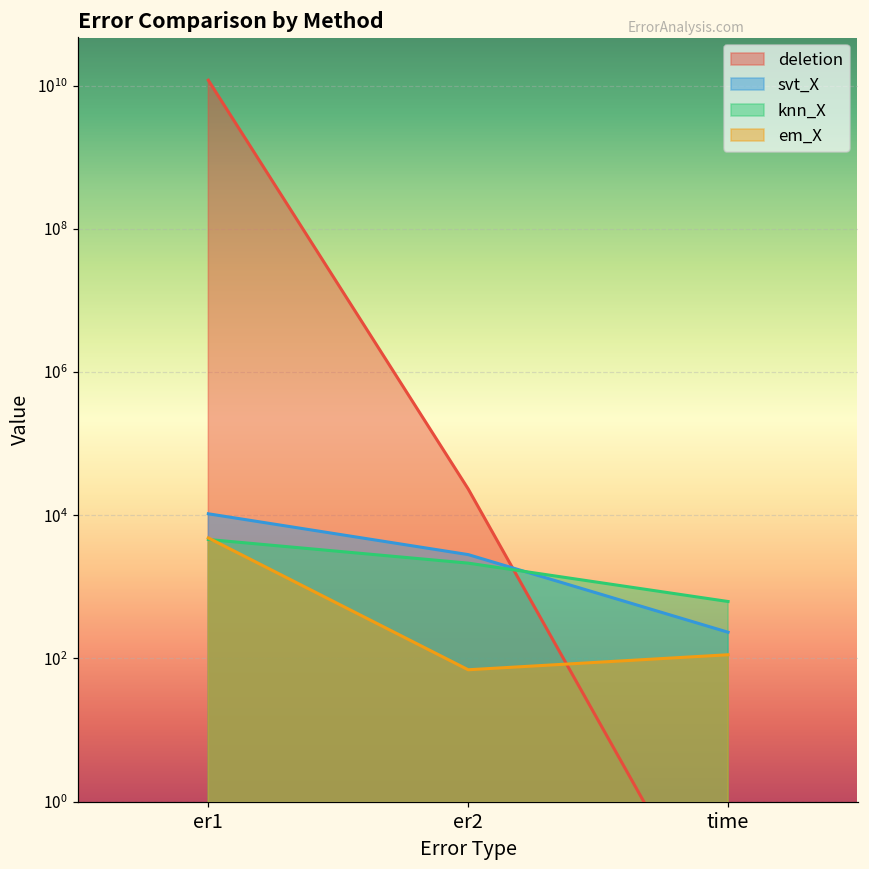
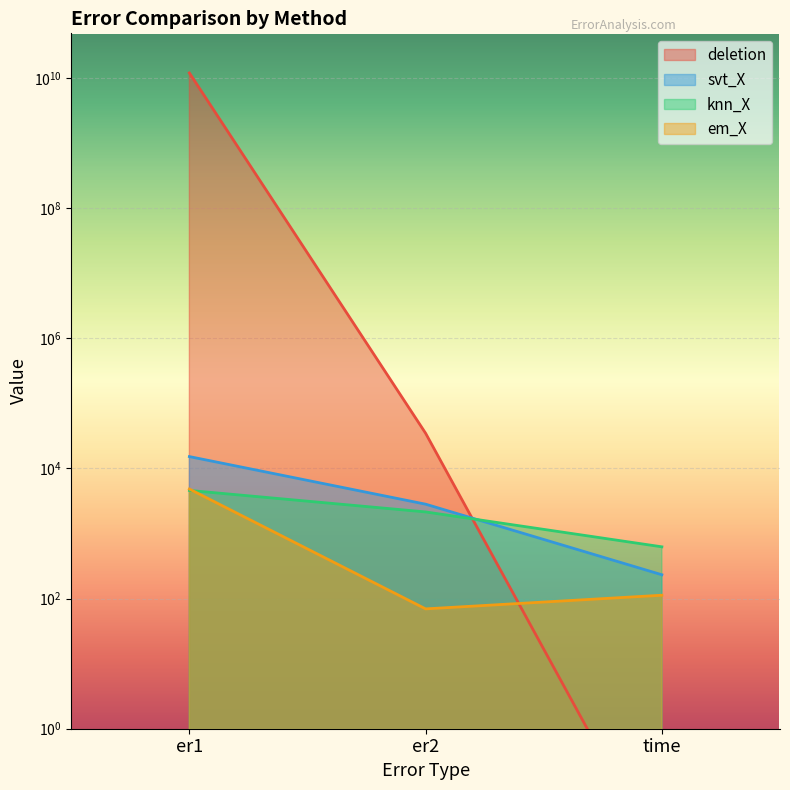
svt_X, er1: 10000 -> 15000
deletion, er2: 23000 -> 30000
